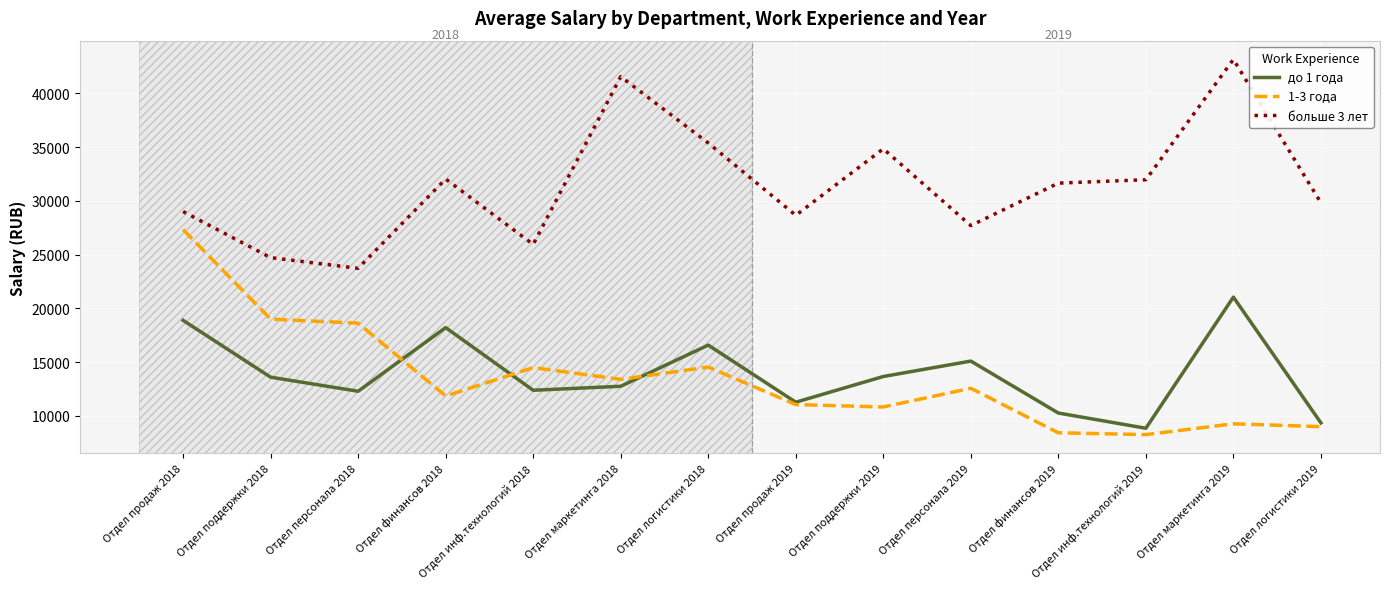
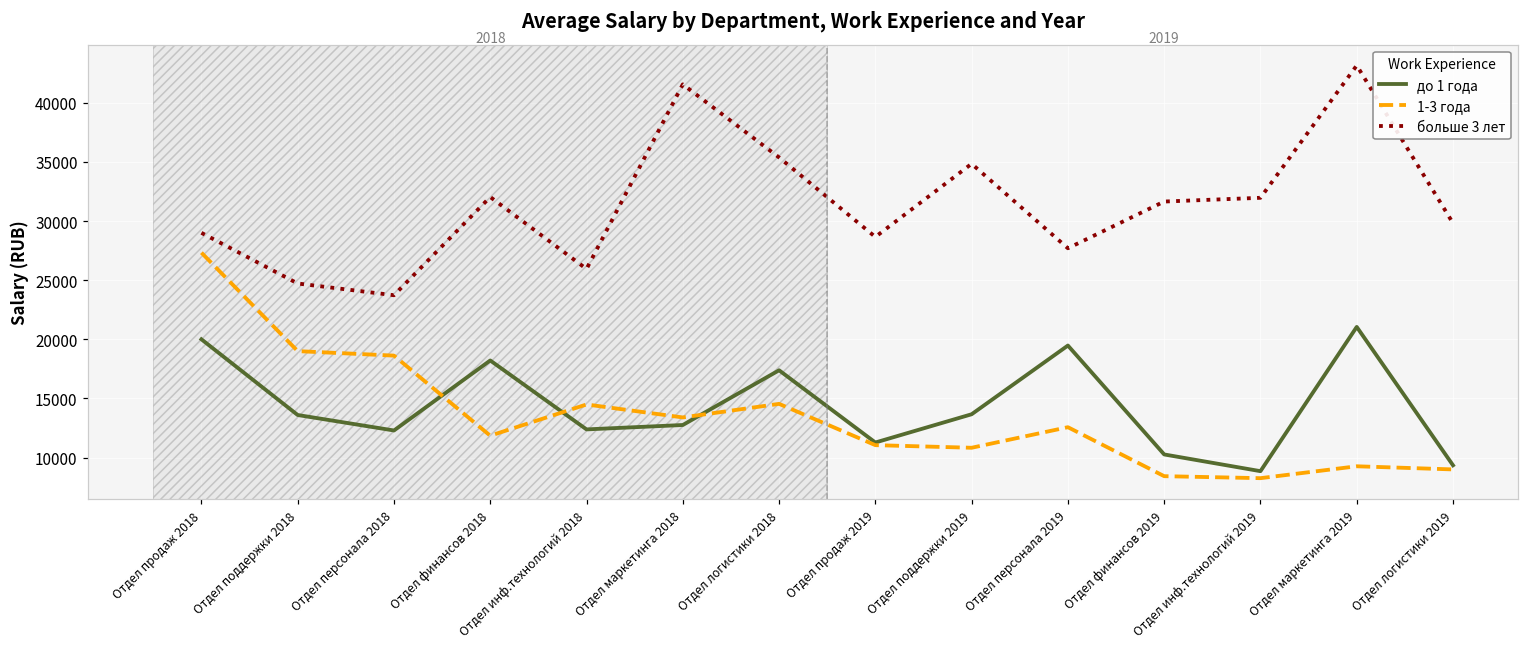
до 1 года, Отдел продаж 2018: 18900 -> 20000
до 1 года, Отдел логистики 2018: 16600 -> 17400
до 1 года, Отдел персонала 2019: 15100 -> 19500
